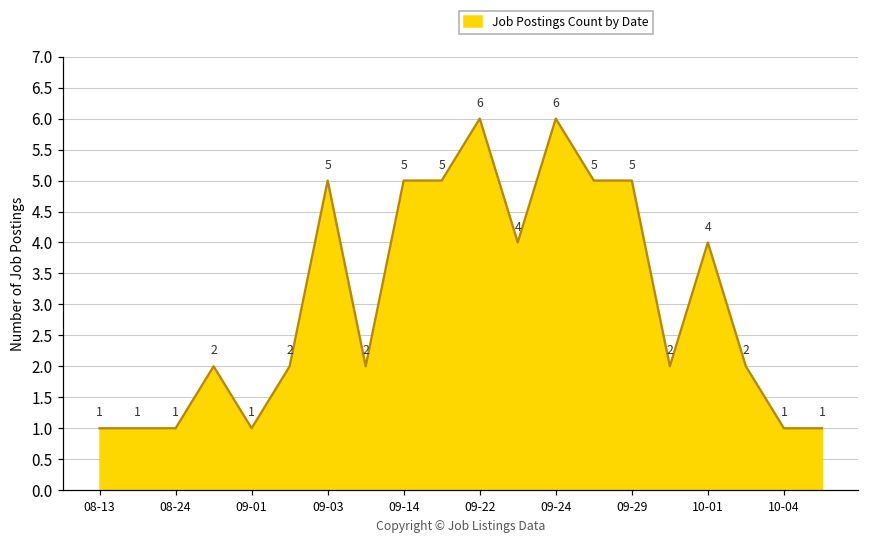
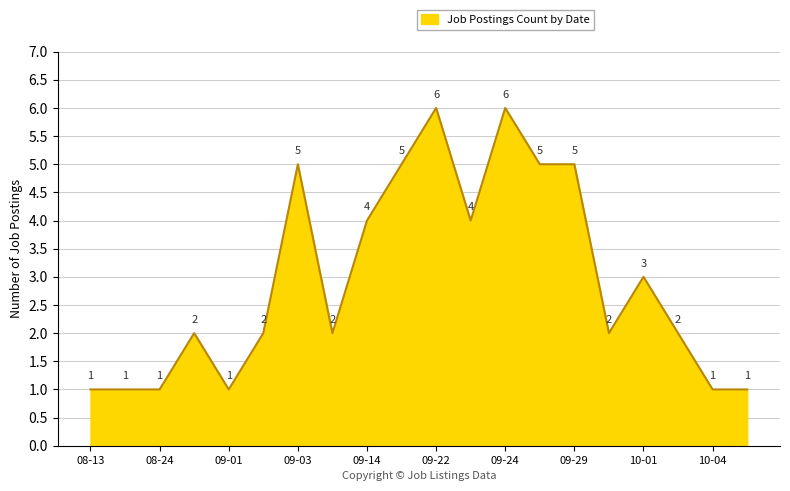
09-14: 5 -> 4
10-01: 4 -> 3
